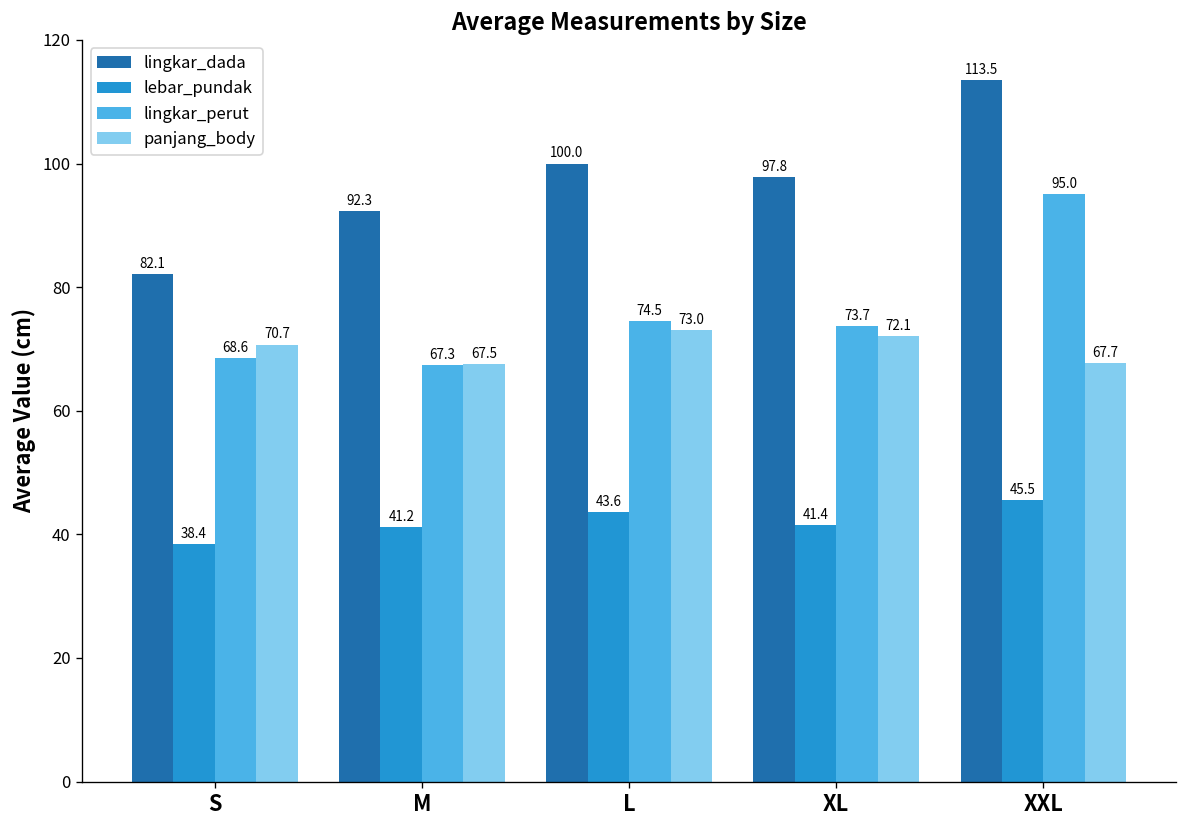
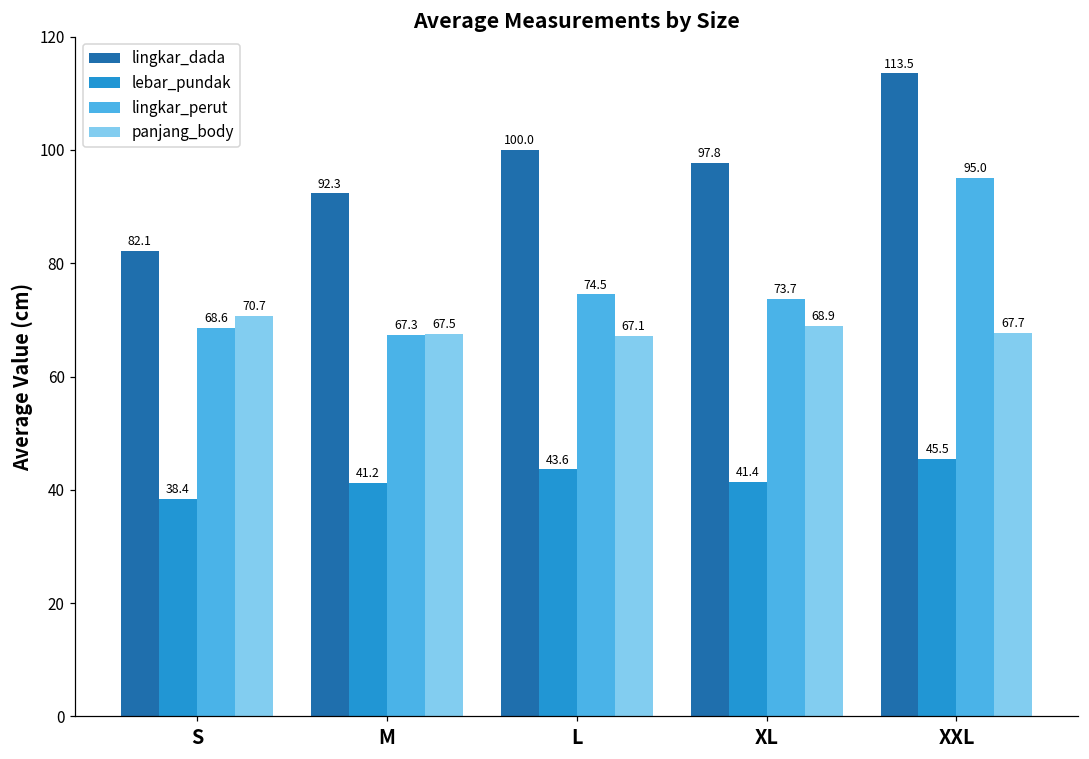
panjang_body, L: 73.0 -> 67.1
panjang_body, XL: 72.1 -> 68.9
